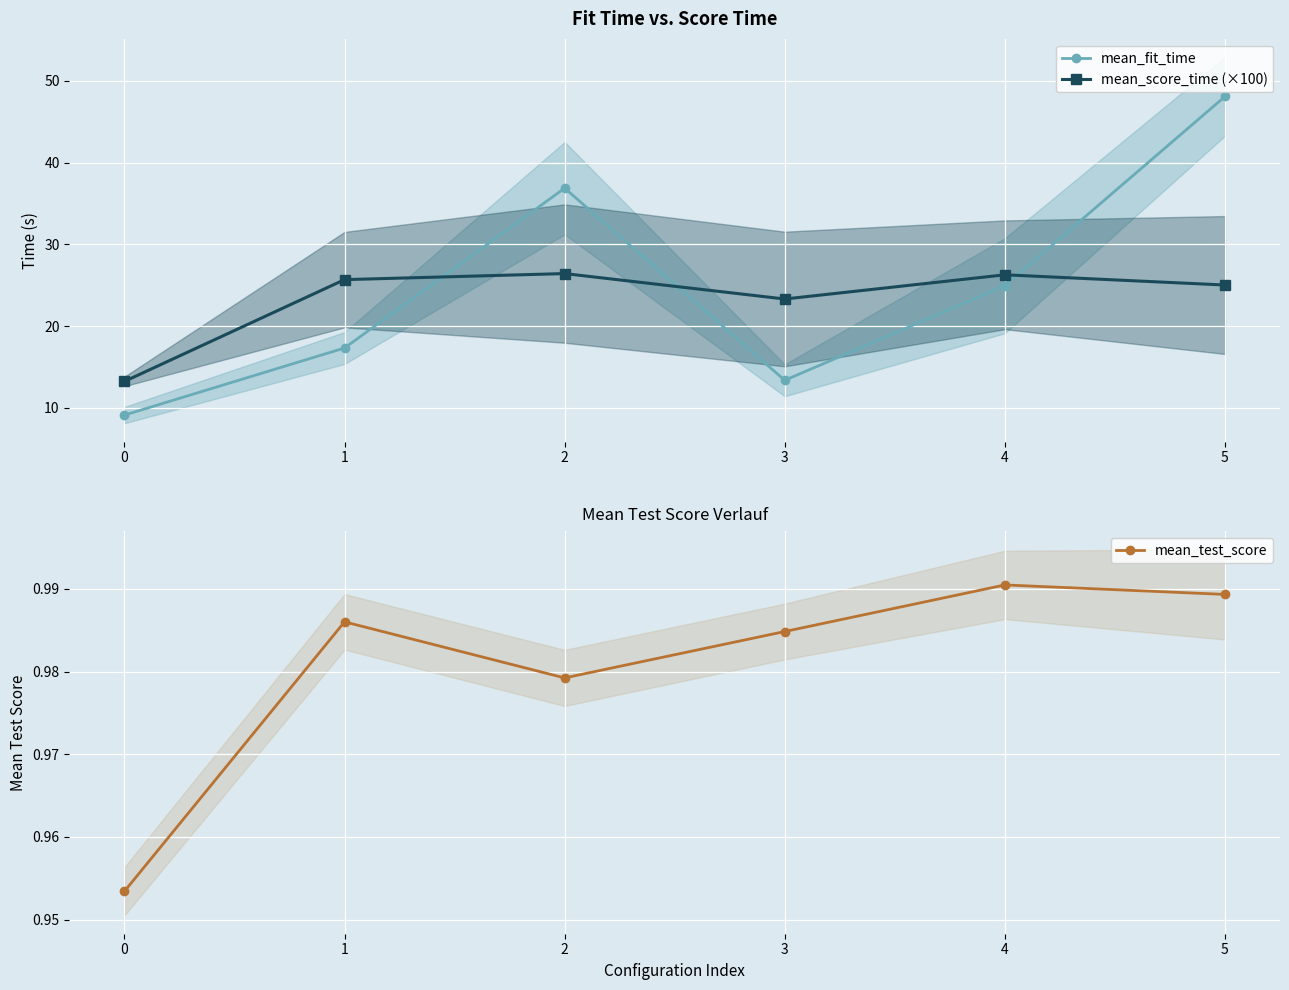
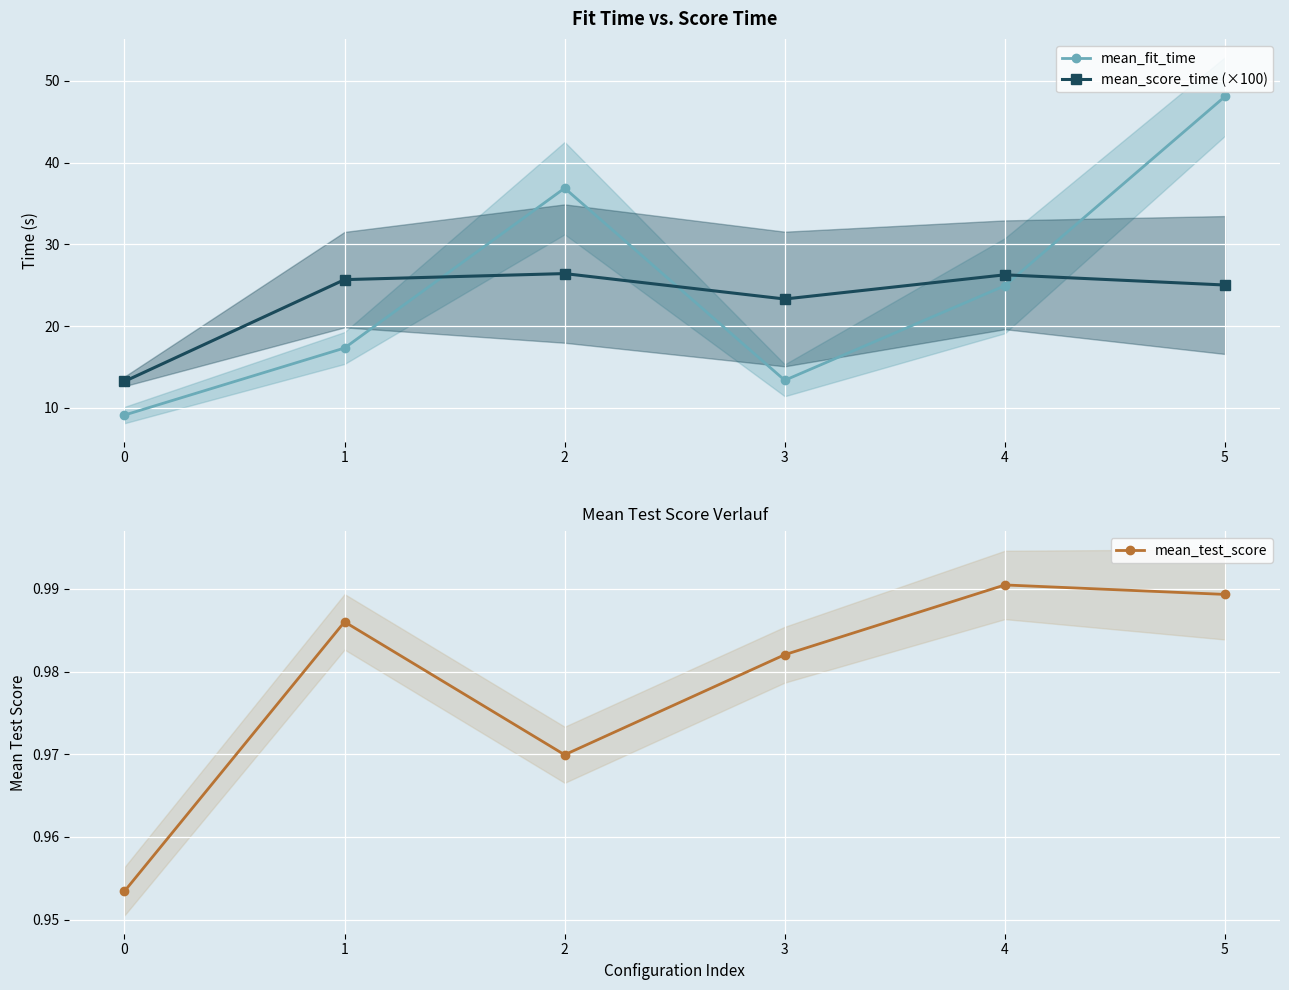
Mean Test Score Verlauf, mean_test_score, 2: 0.979 -> 0.970
Mean Test Score Verlauf, mean_test_score, 3: 0.985 -> 0.982
